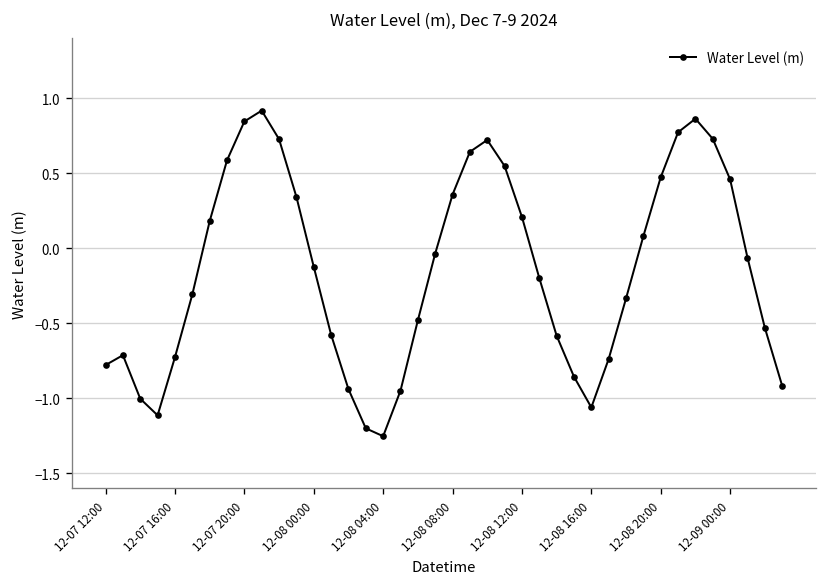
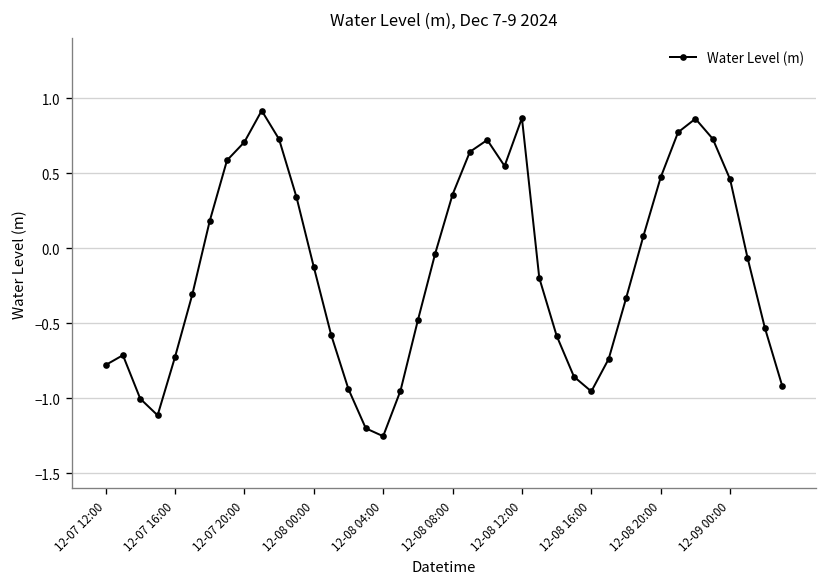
12-07 20:00: 0.85 -> 0.71
12-08 12:00: 0.21 -> 0.87
12-08 16:00: -1.06 -> -0.95
